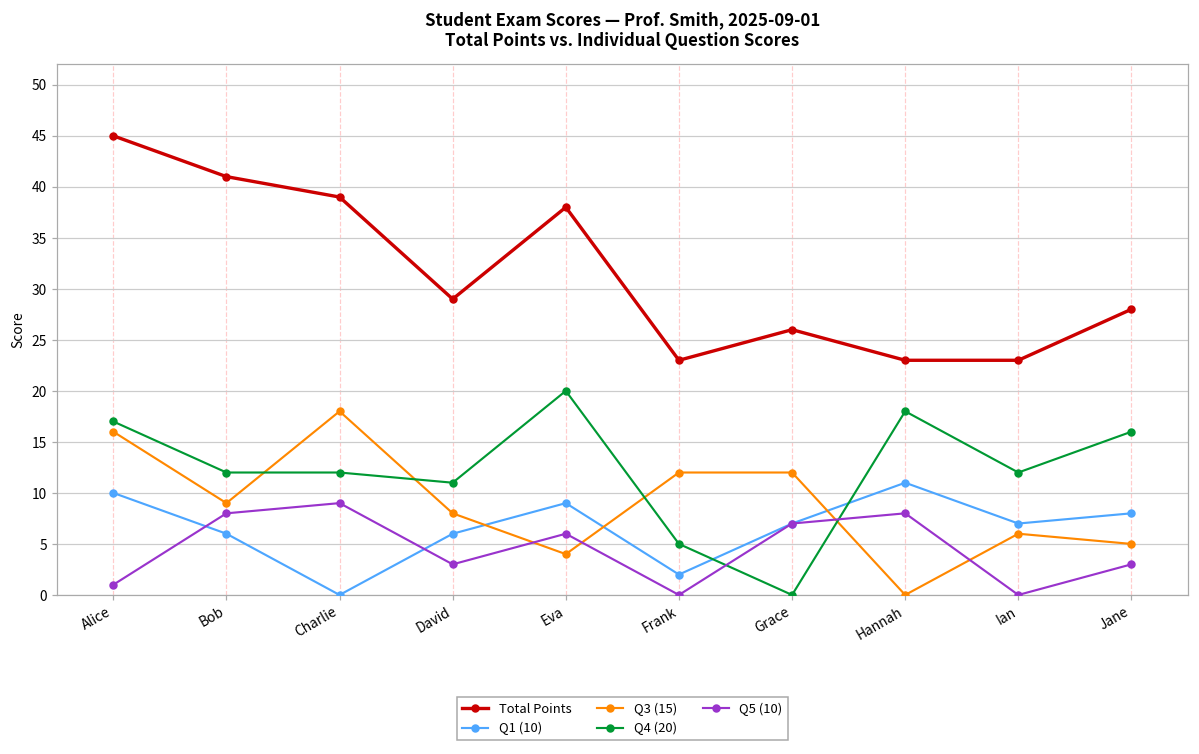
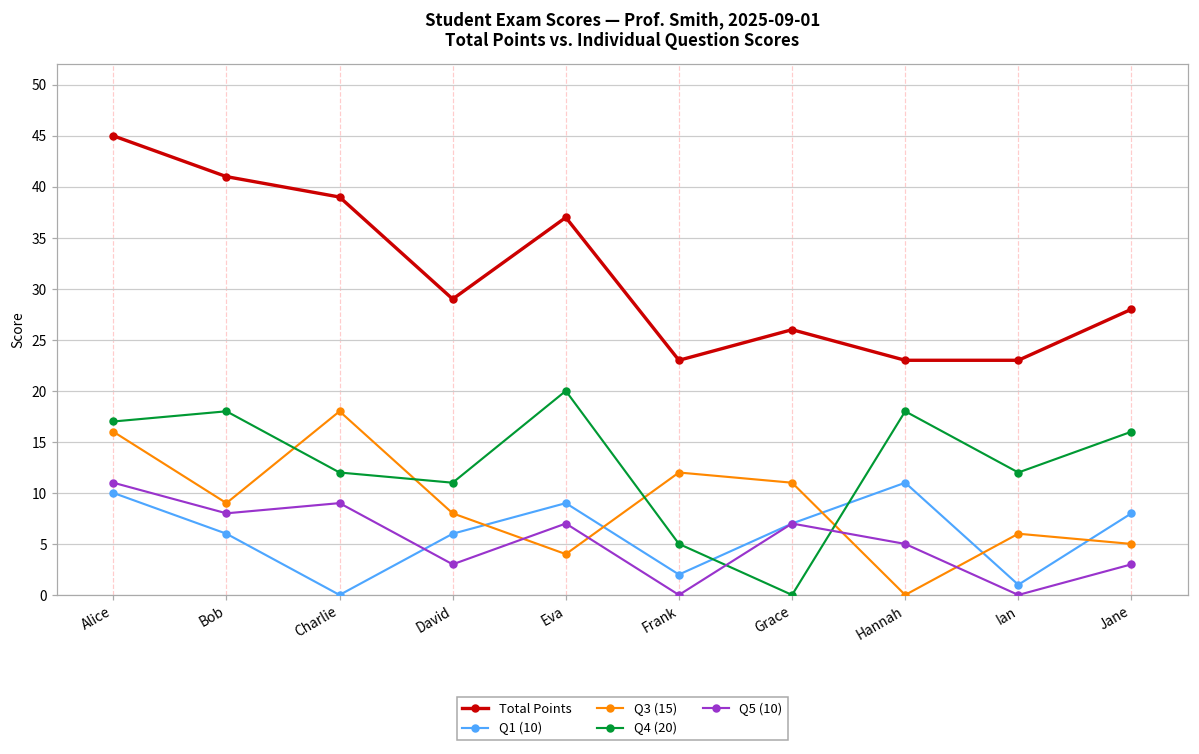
Q5 (10), Alice: 1 -> 11
Q4 (20), Bob: 12 -> 18
Total Points, Eva: 38 -> 37
Q5 (10), Eva: 6 -> 7
Q3 (15), Grace: 12 -> 11
Q5 (10), Hannah: 8 -> 5
Q1 (10), Ian: 7 -> 1
